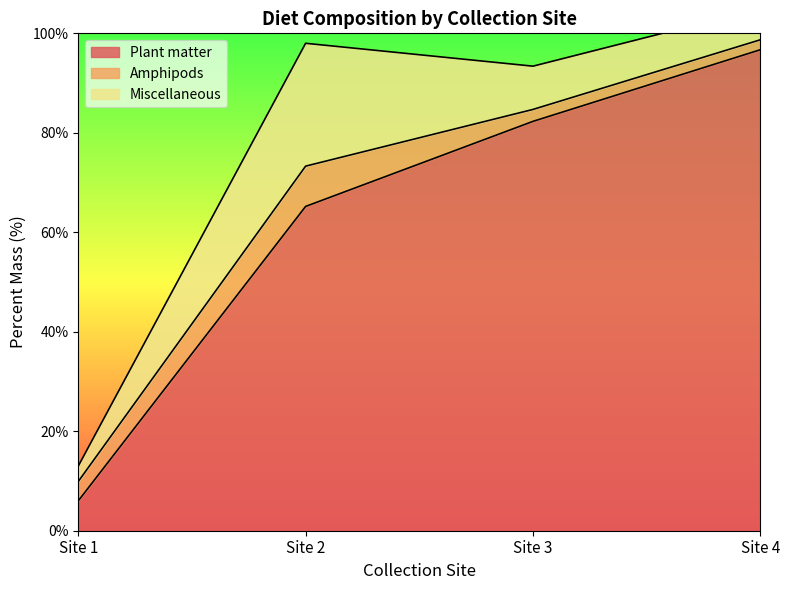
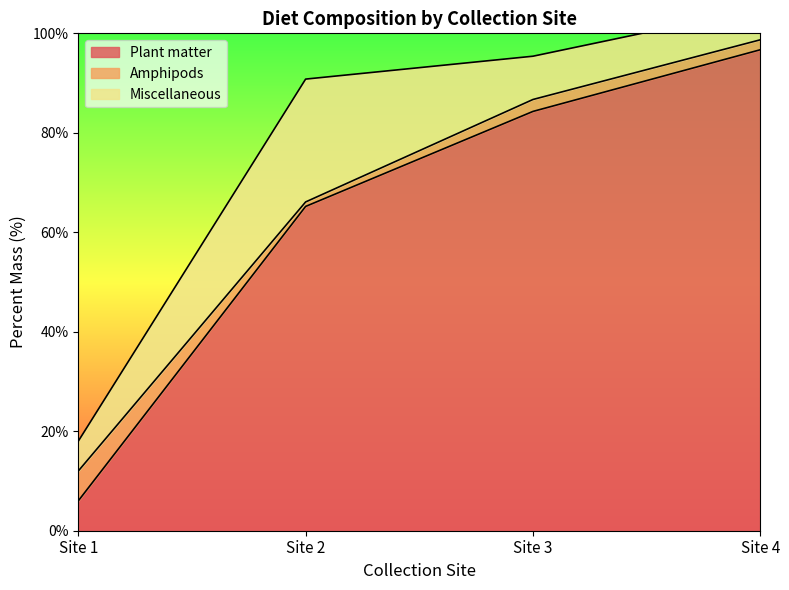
Amphipods, Site 1: 4% -> 6%
Miscellaneous, Site 1: 3% -> 6%
Amphipods, Site 2: 8% -> 1%
Plant matter, Site 3: 82% -> 84%
